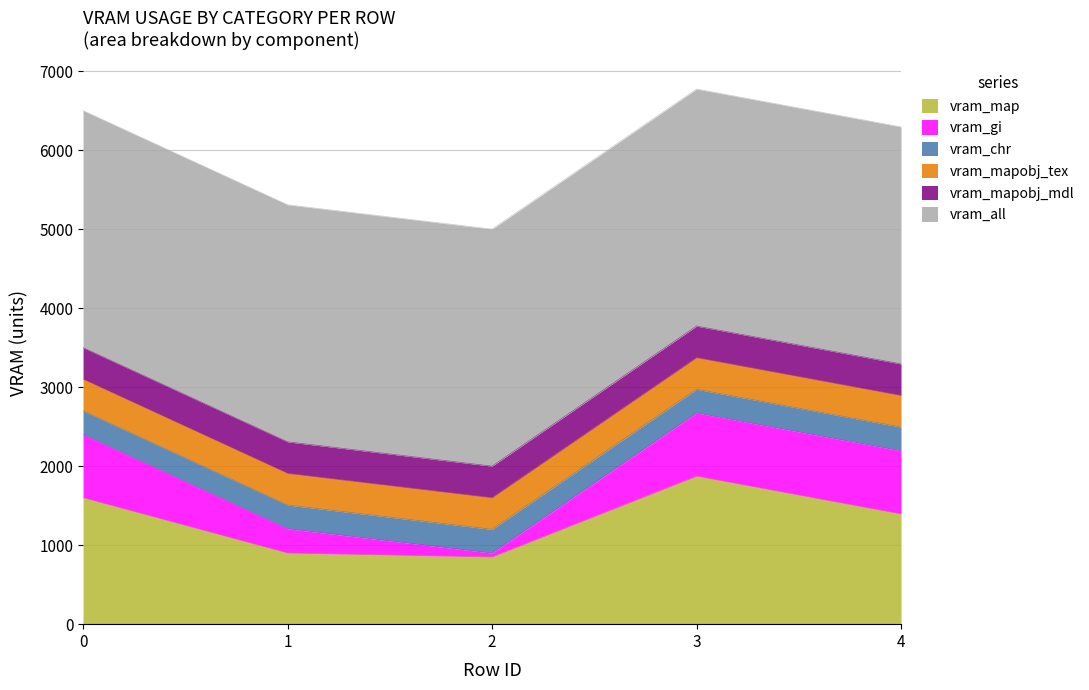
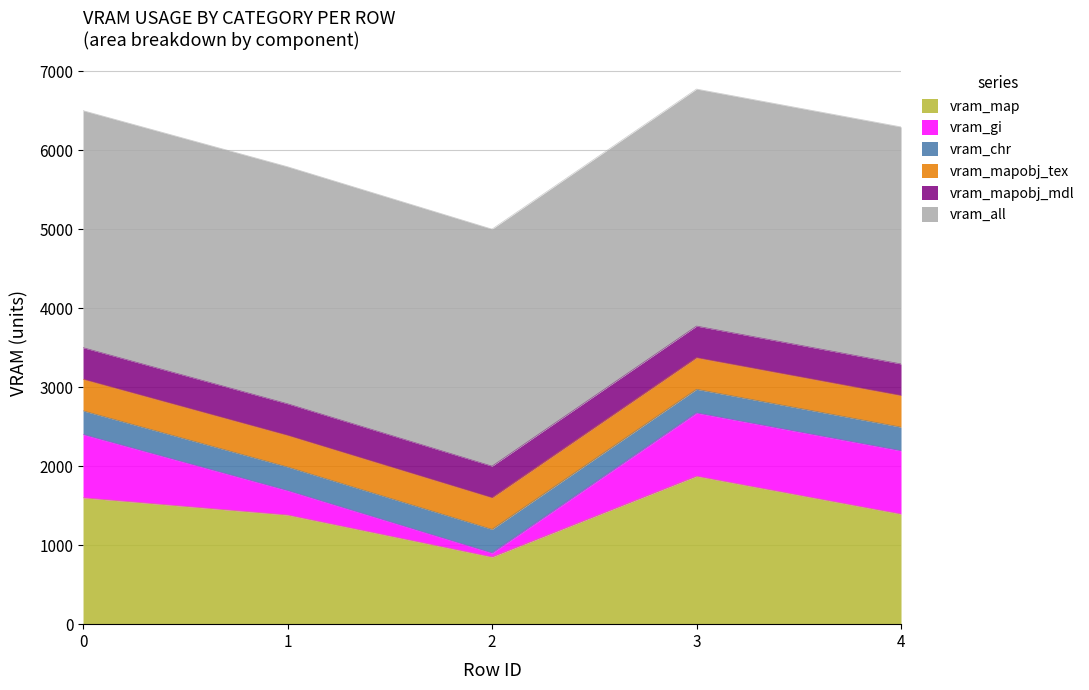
vram_map, 1: 900 -> 1400
